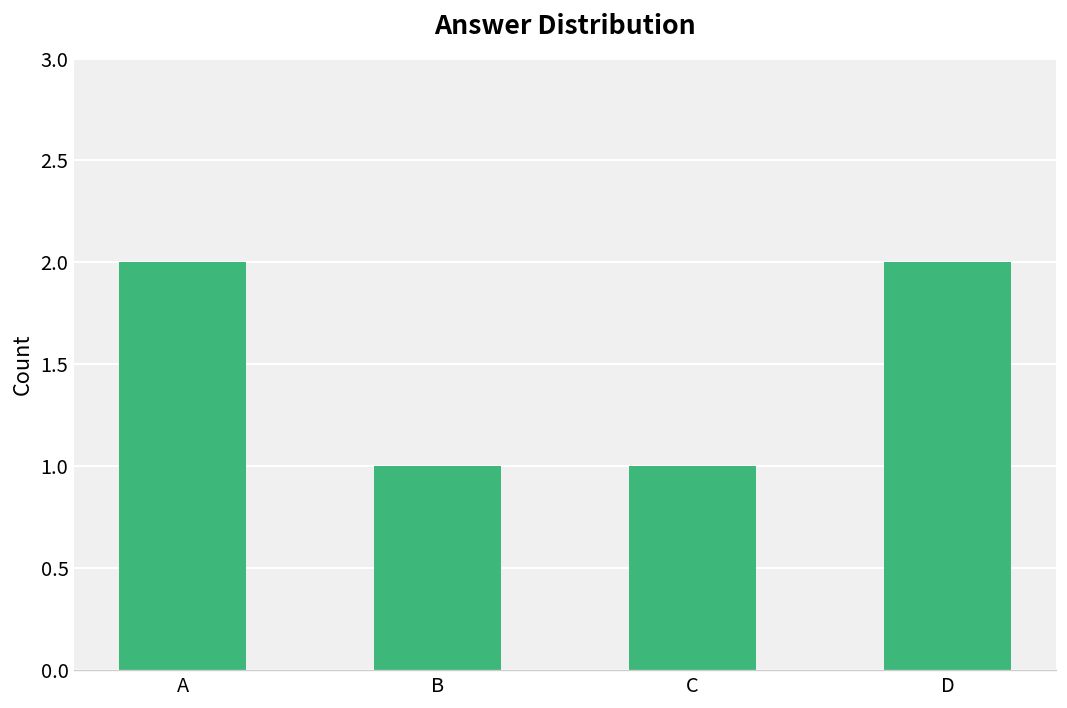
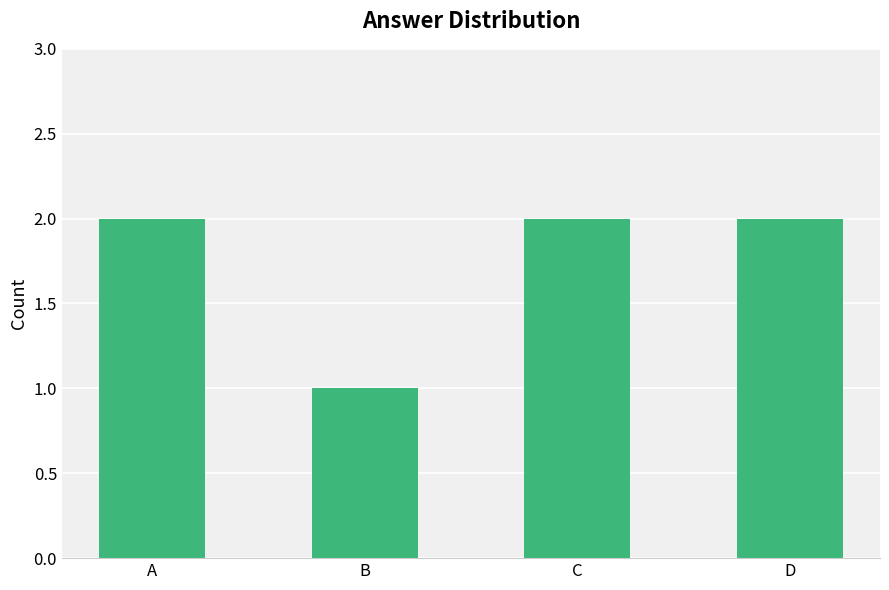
C: 1 -> 2
